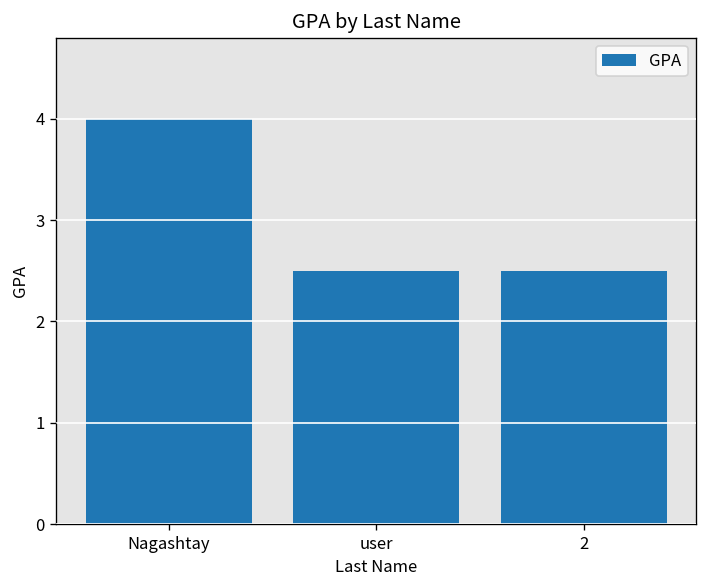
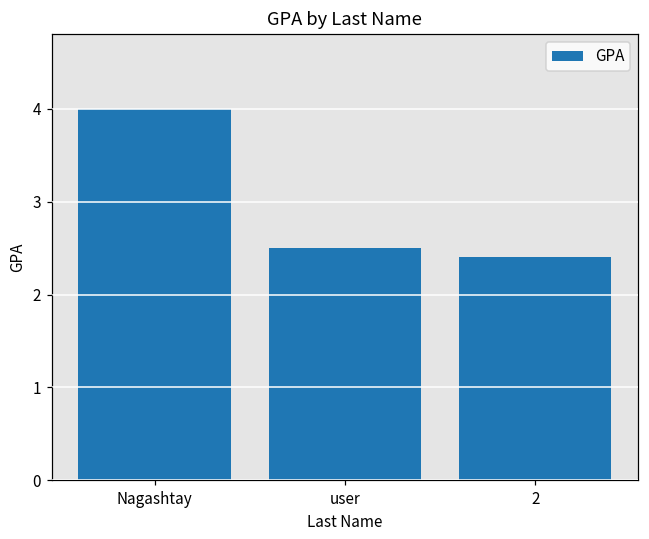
2: 2.5 -> 2.4
